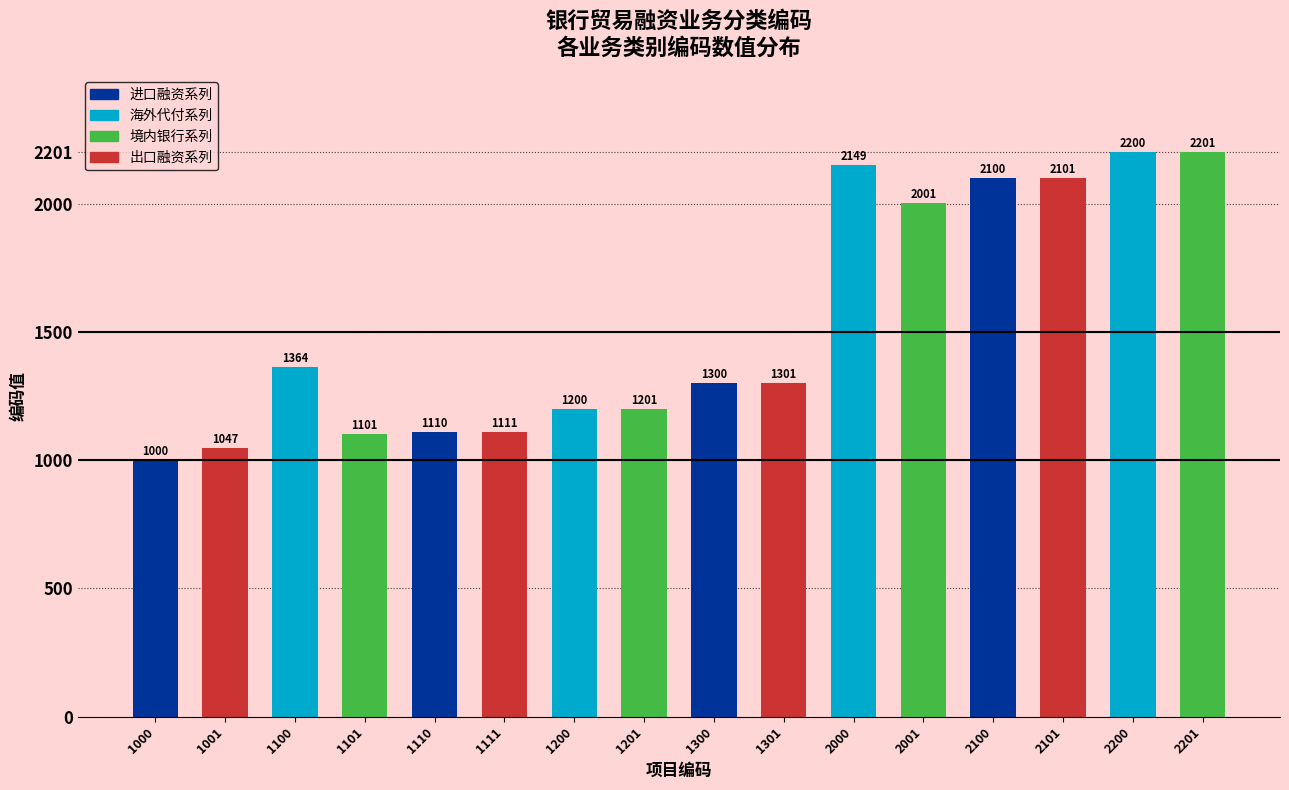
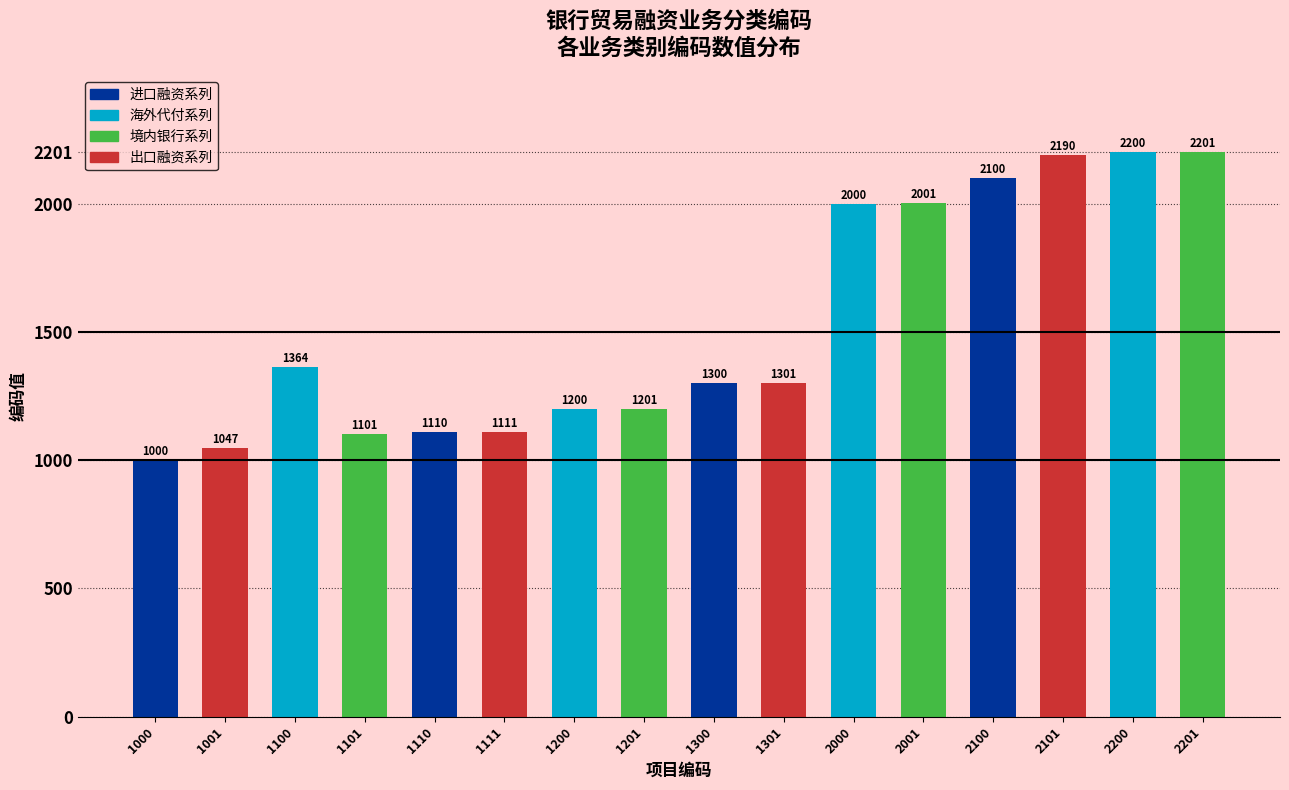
2000: 2149 -> 2000
2101: 2101 -> 2190
